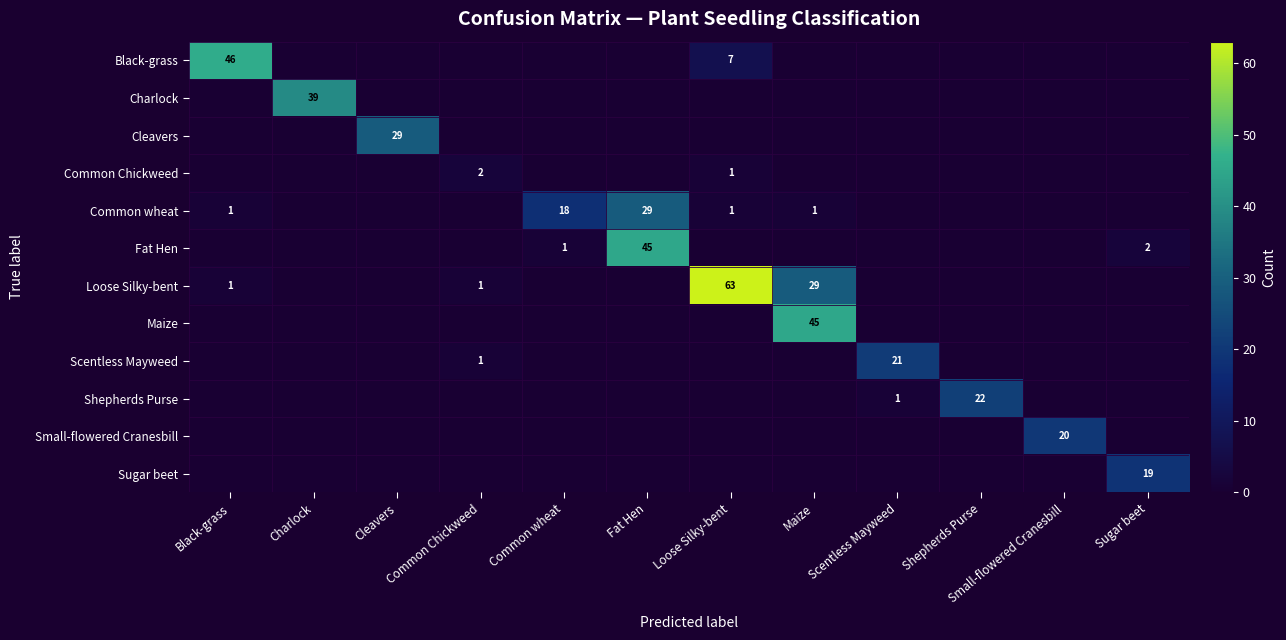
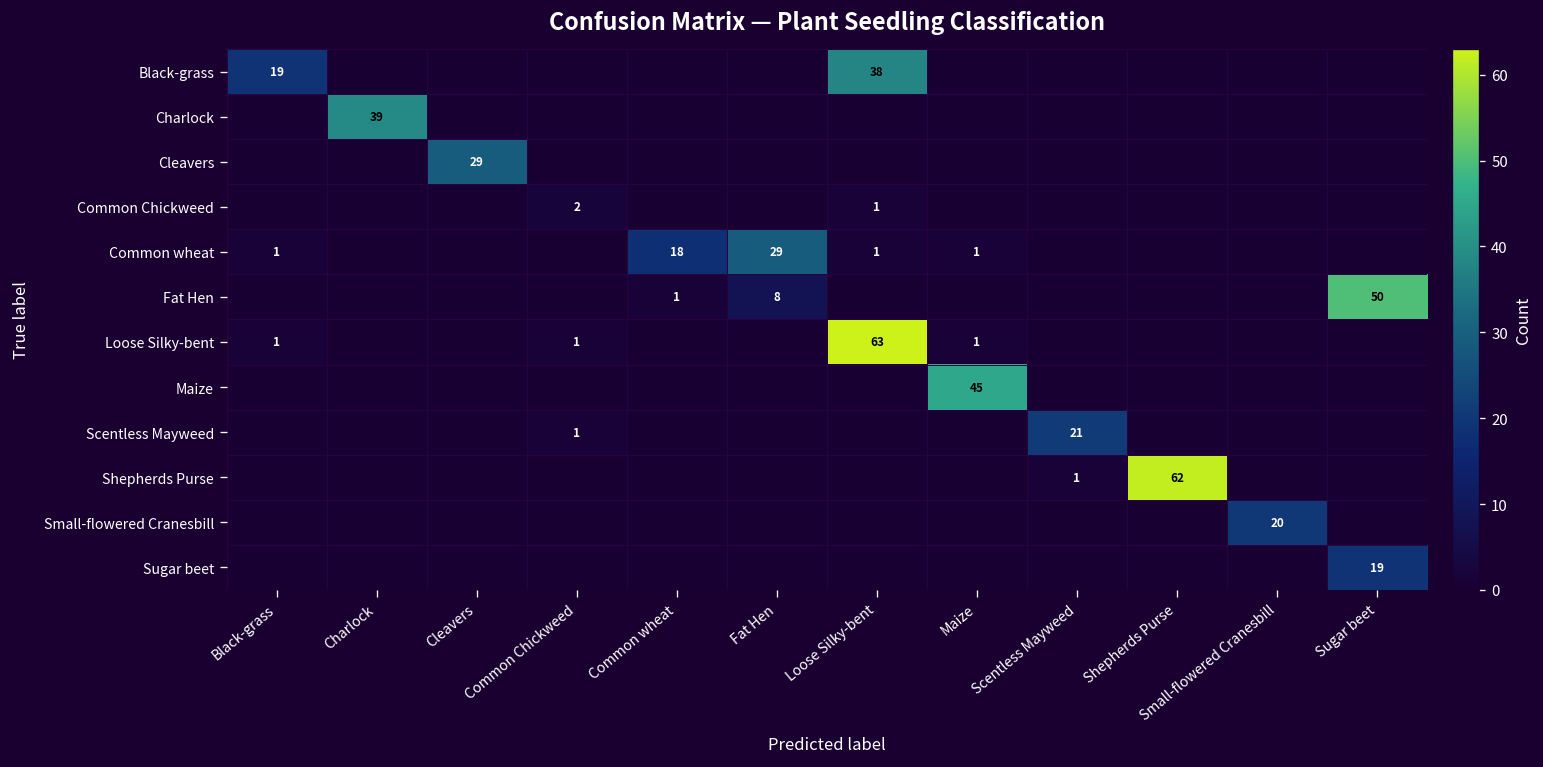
Black-grass, Black-grass: 46 -> 19
Black-grass, Loose Silky-bent: 7 -> 38
Fat Hen, Fat Hen: 45 -> 8
Fat Hen, Sugar beet: 2 -> 50
Loose Silky-bent, Maize: 29 -> 1
Shepherds Purse, Shepherds Purse: 22 -> 62
